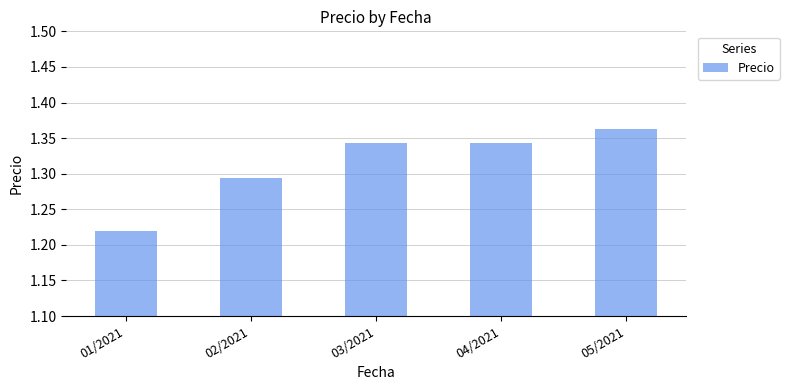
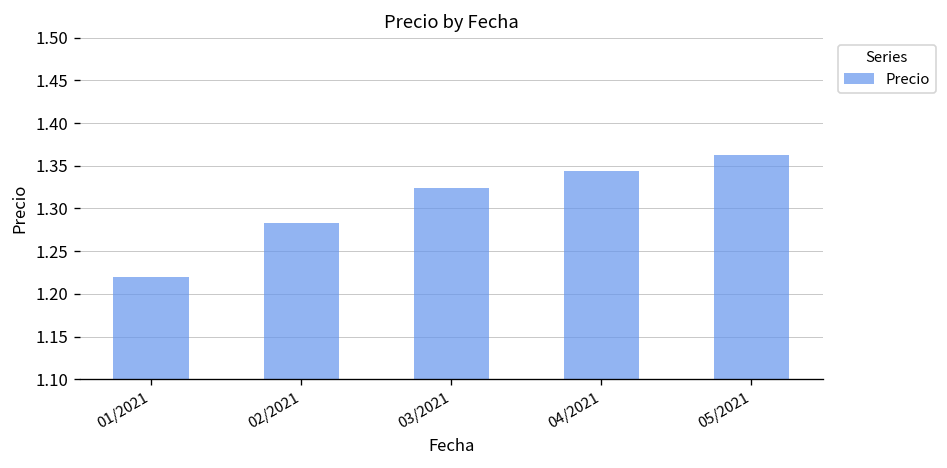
02/2021: 1.29 -> 1.28
03/2021: 1.34 -> 1.32
